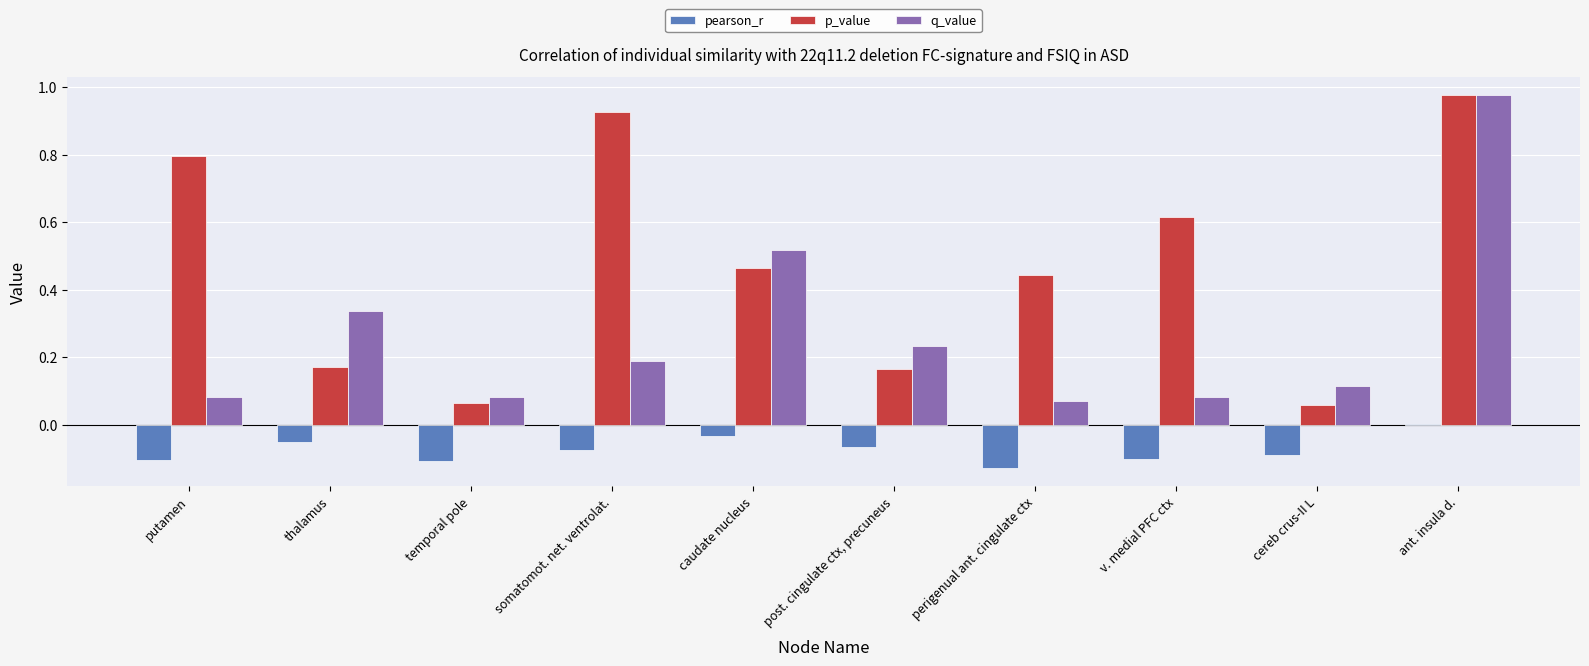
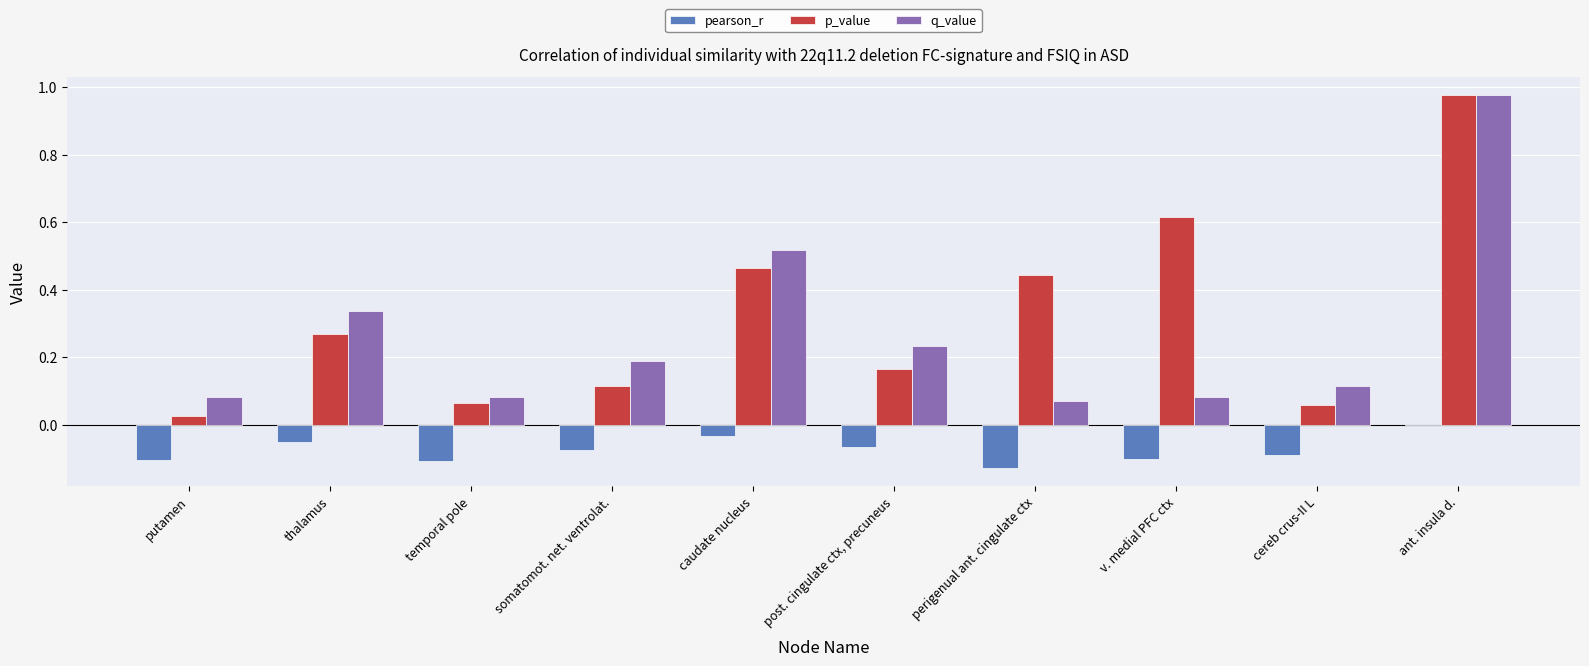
p_value, putamen: 0.80 -> 0.03
p_value, thalamus: 0.17 -> 0.27
p_value, somatomot. net. ventrolat.: 0.93 -> 0.11
